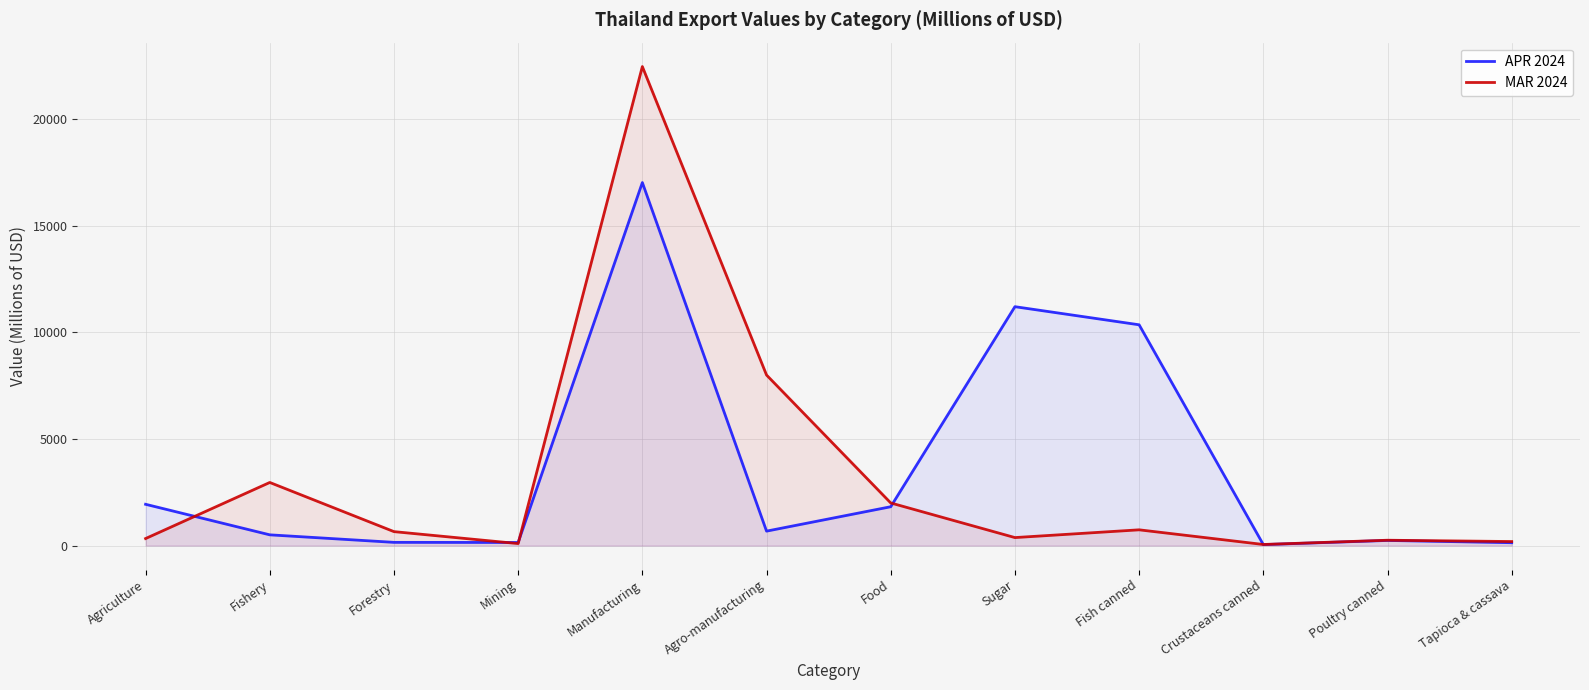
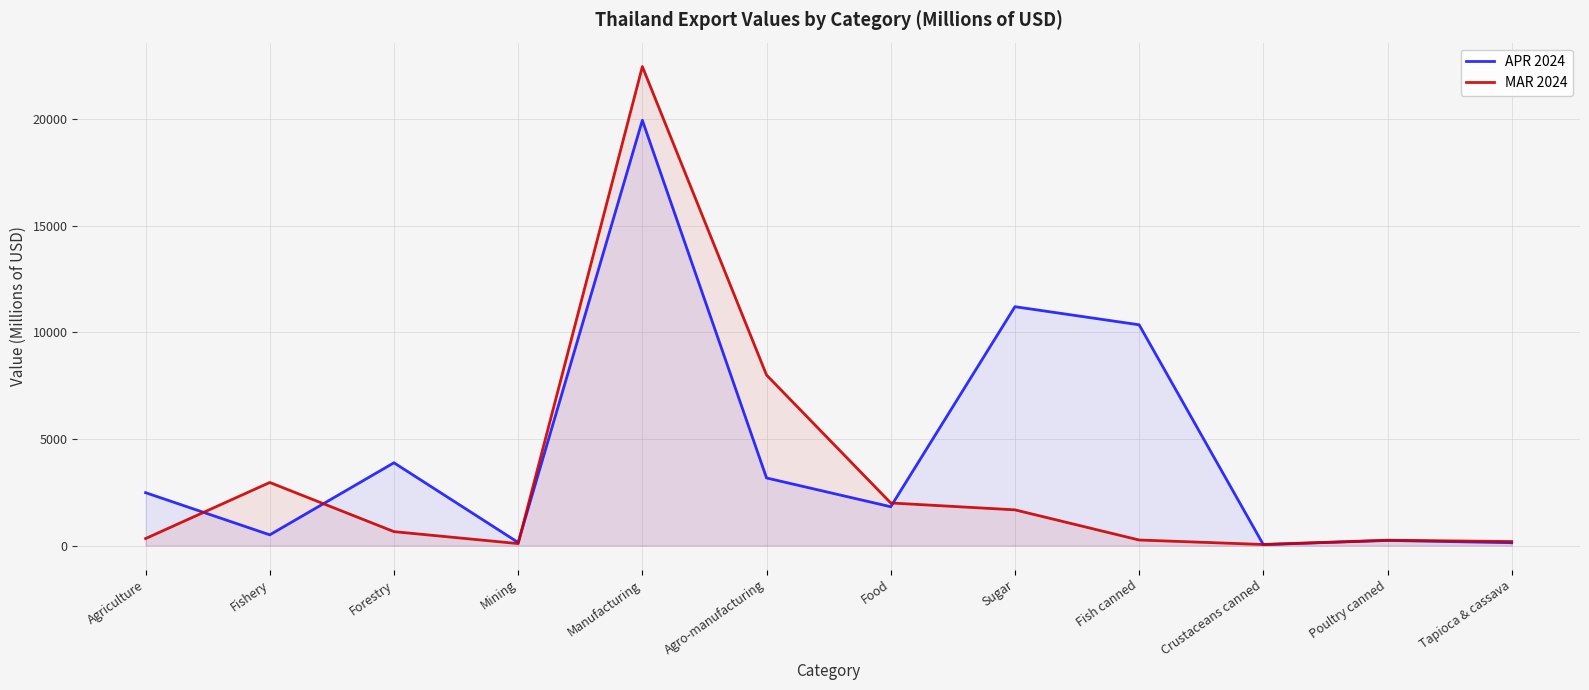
APR 2024, Agriculture: 1900 -> 2500
APR 2024, Forestry: 200 -> 3900
APR 2024, Manufacturing: 17000 -> 20000
APR 2024, Agro-manufacturing: 700 -> 3200
MAR 2024, Sugar: 400 -> 1700
MAR 2024, Fish canned: 700 -> 300
